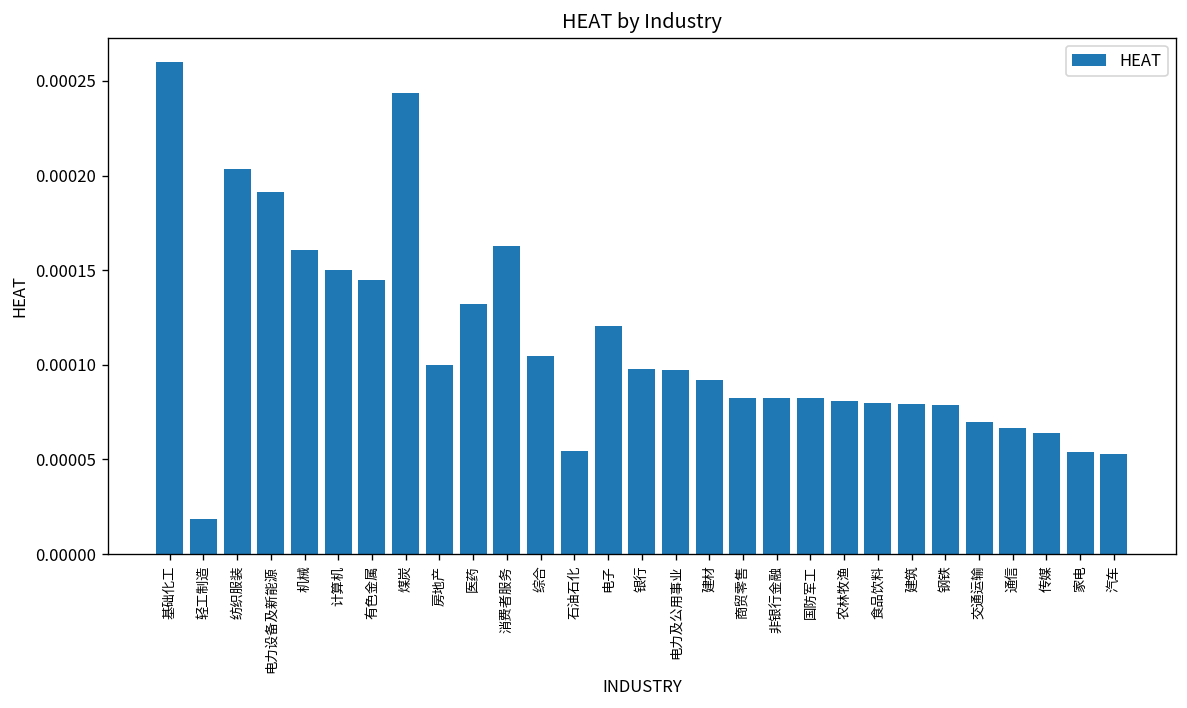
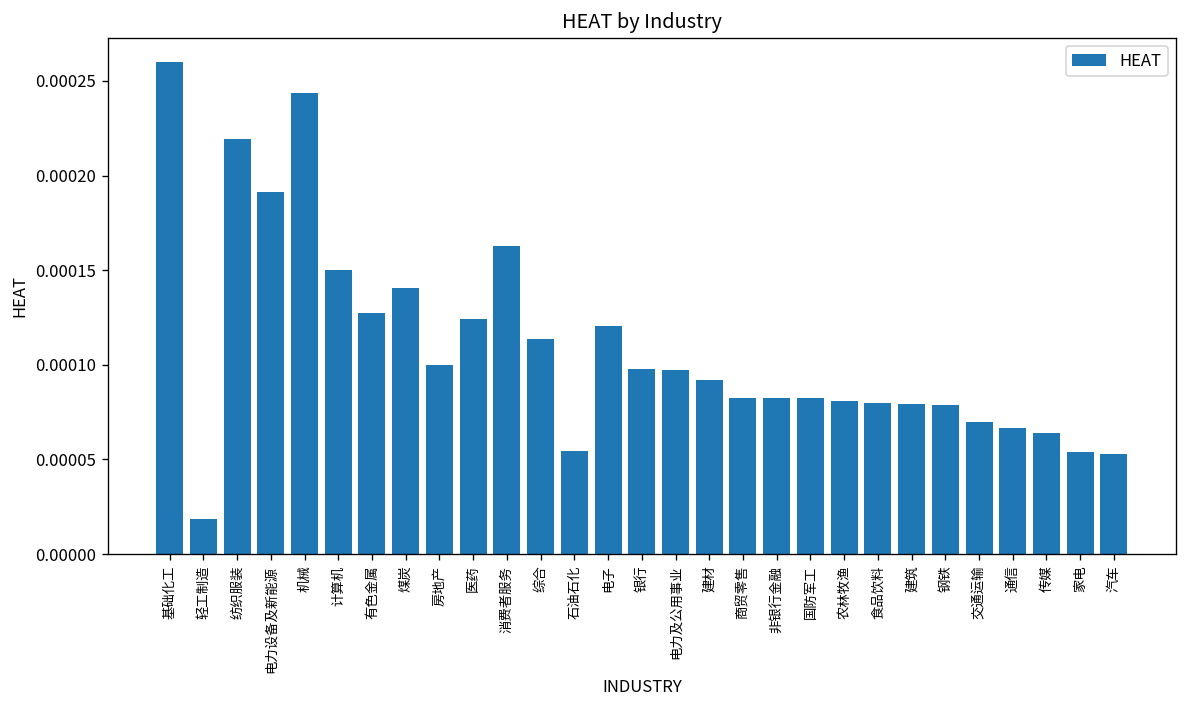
纺织服装: 0.000203 -> 0.000219
机械: 0.000161 -> 0.000244
有色金属: 0.000145 -> 0.000127
煤炭: 0.000243 -> 0.000141
医药: 0.000132 -> 0.000124
综合: 0.000105 -> 0.000114
